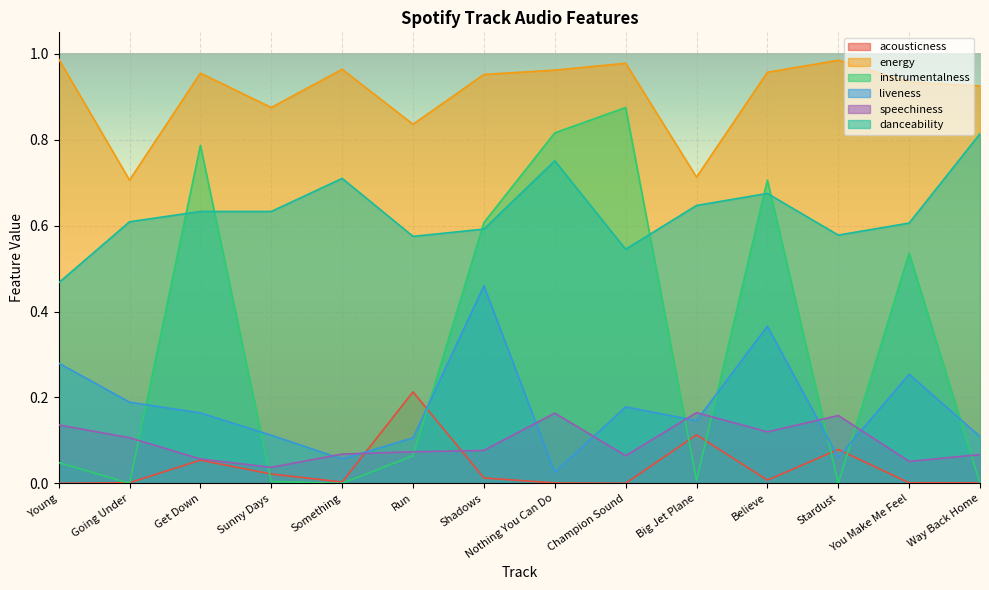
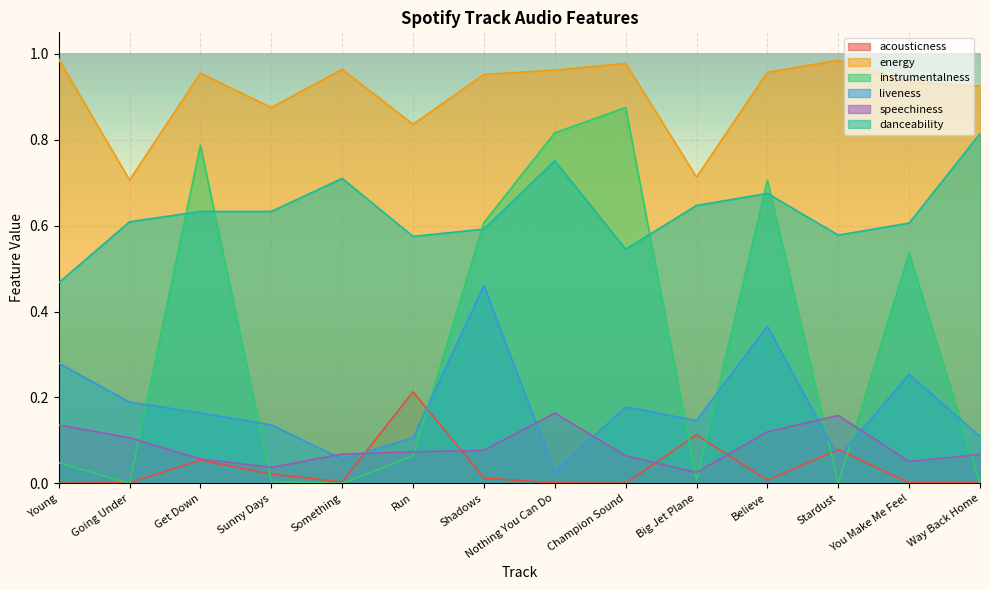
liveness, Sunny Days: 0.11 -> 0.14
speechiness, Big Jet Plane: 0.16 -> 0.03
